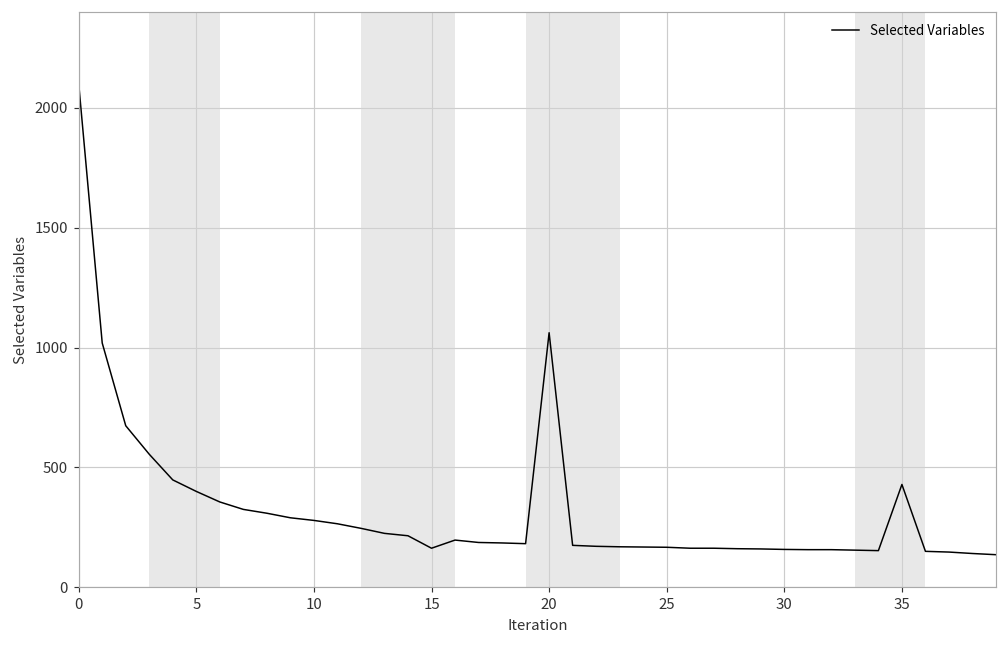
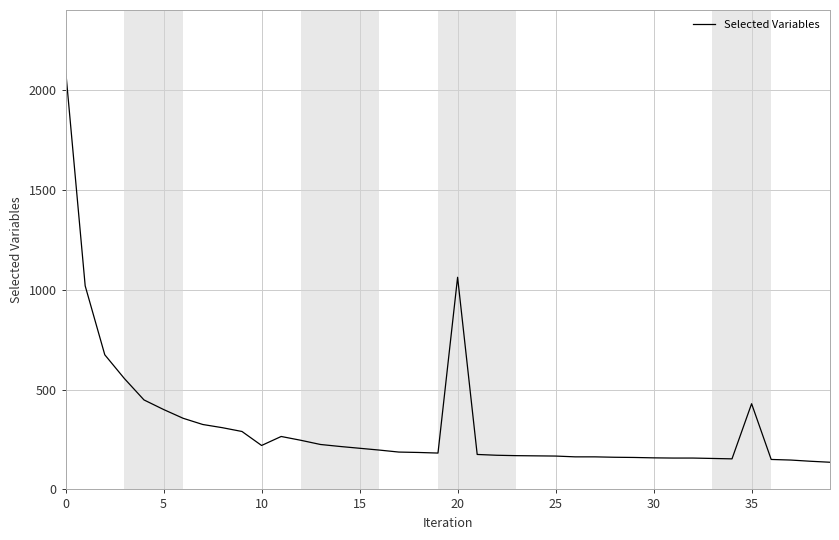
10: 280 -> 220
15: 160 -> 210
